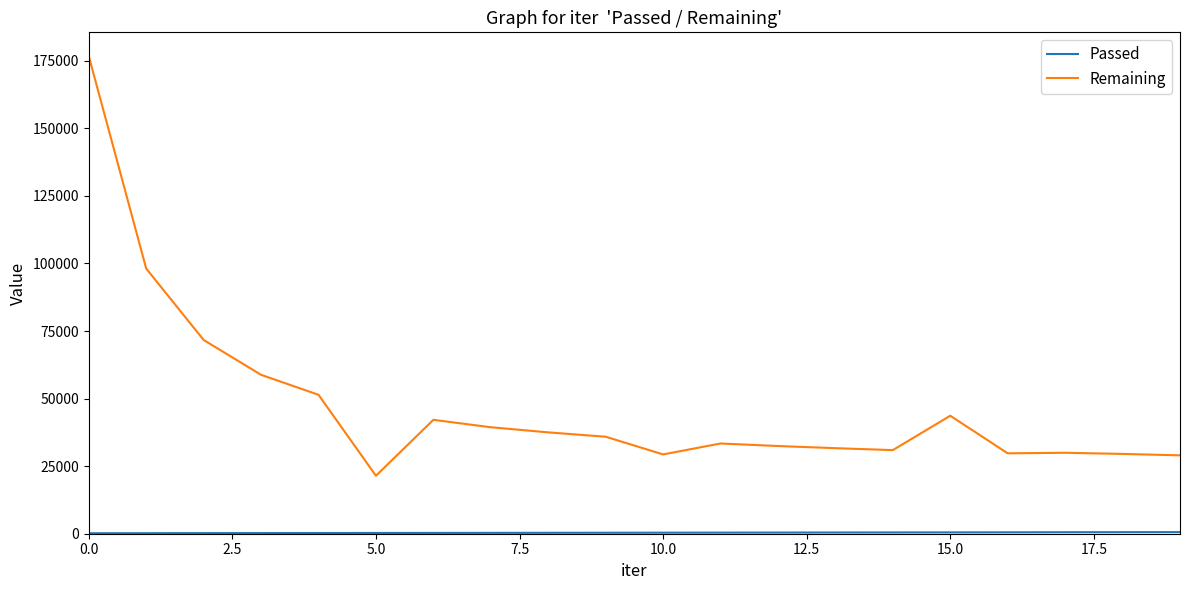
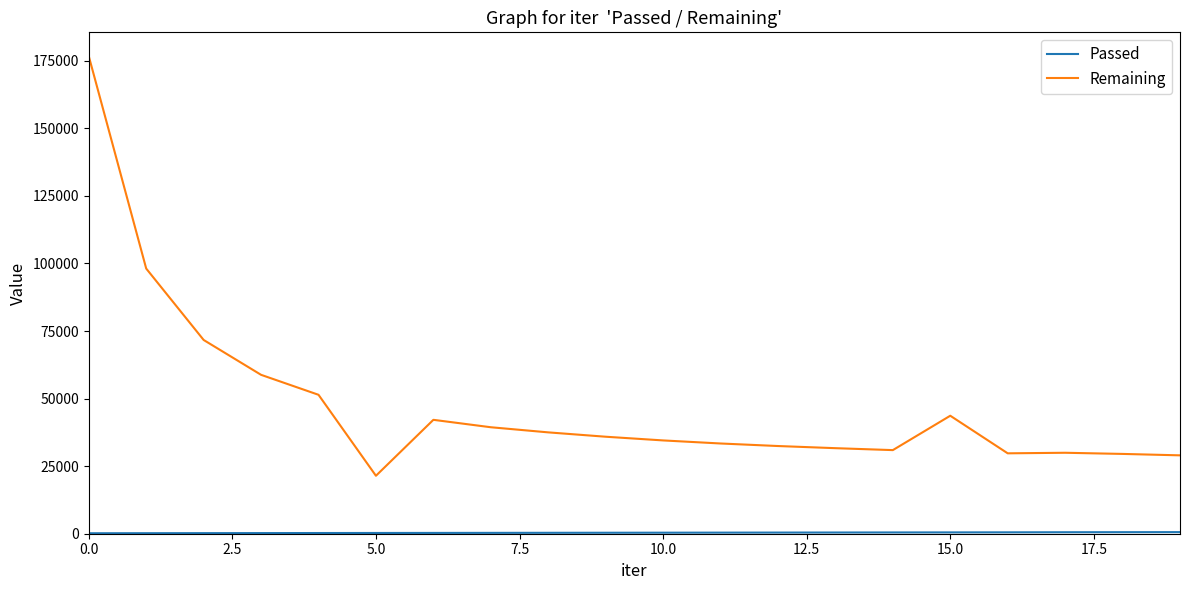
Remaining, 10.0: 29000 -> 35000
